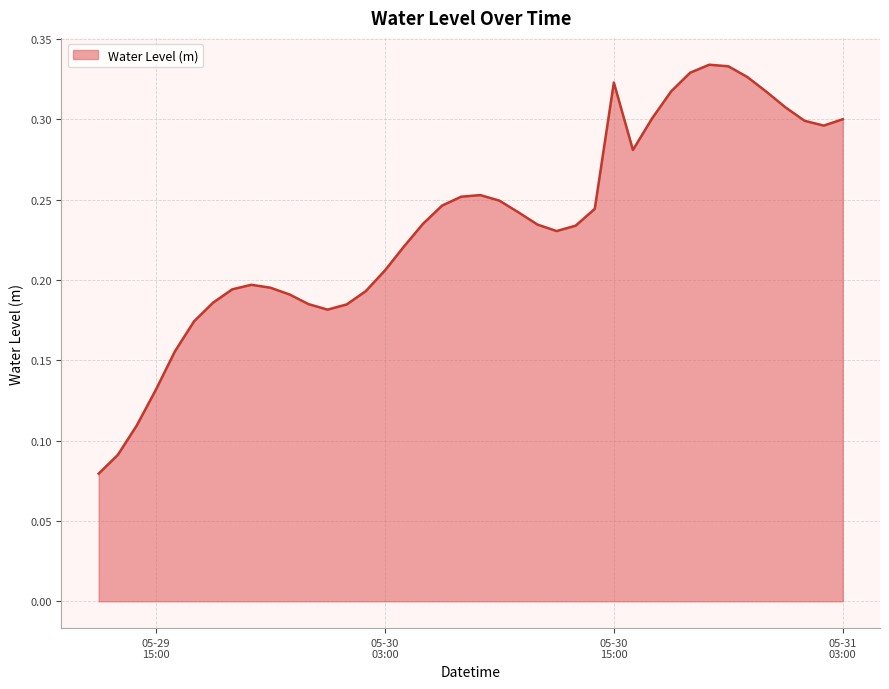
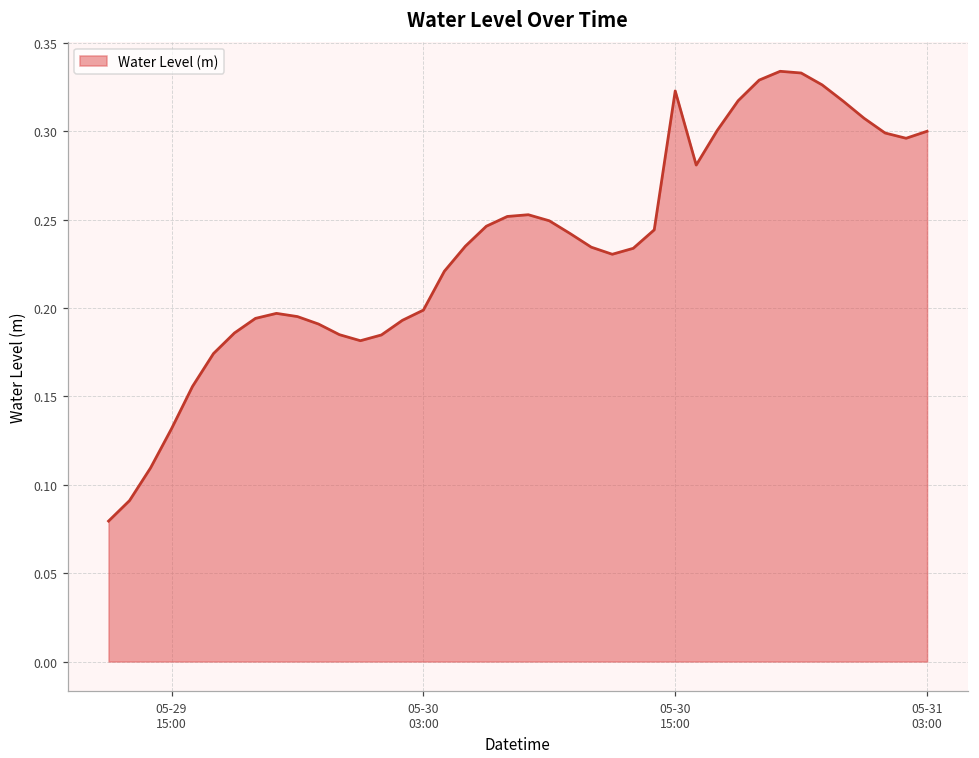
05-30 03:00: 0.206 -> 0.199
